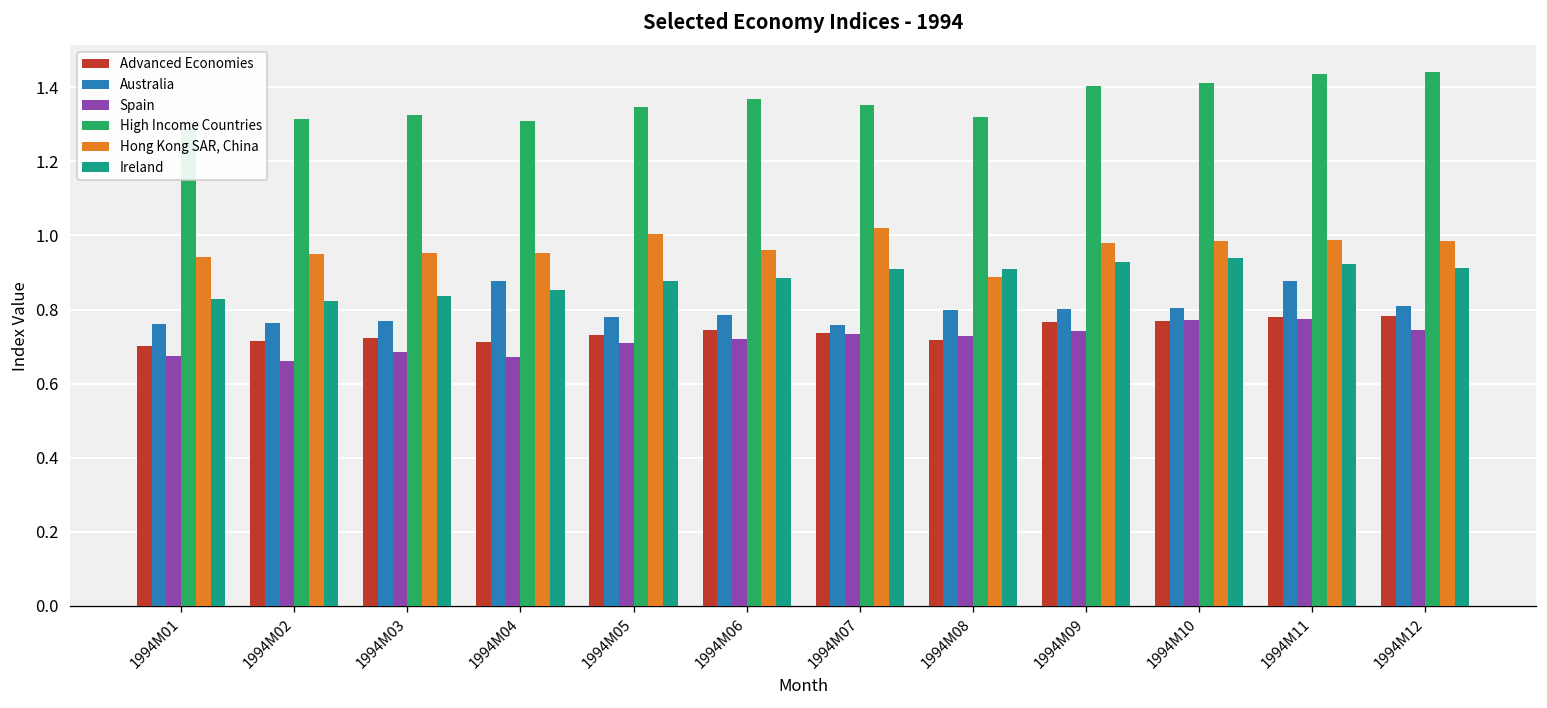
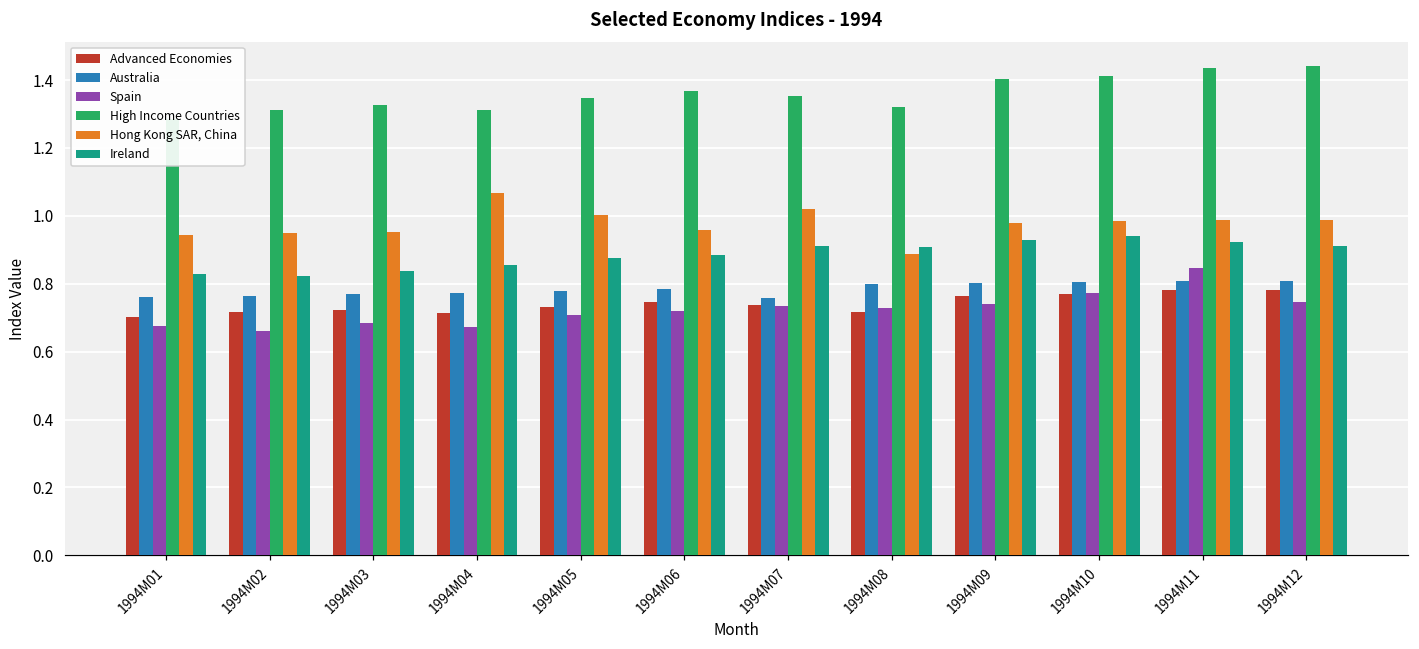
Australia, 1994M04: 0.88 -> 0.77
Hong Kong SAR, China, 1994M04: 0.95 -> 1.07
Australia, 1994M11: 0.88 -> 0.81
Spain, 1994M11: 0.78 -> 0.85
